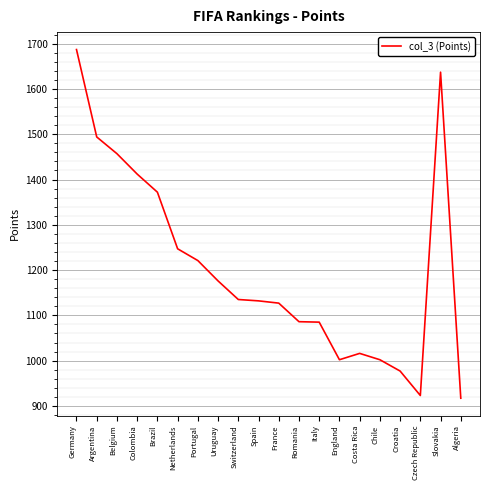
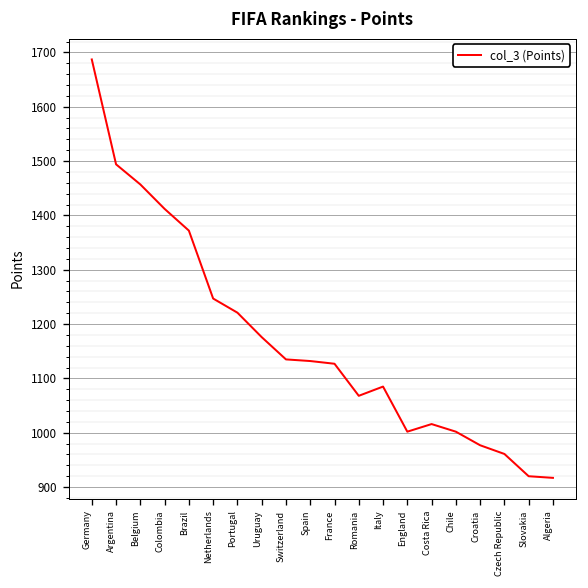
Romania: 1090 -> 1070
Czech Republic: 920 -> 960
Slovakia: 1640 -> 920
